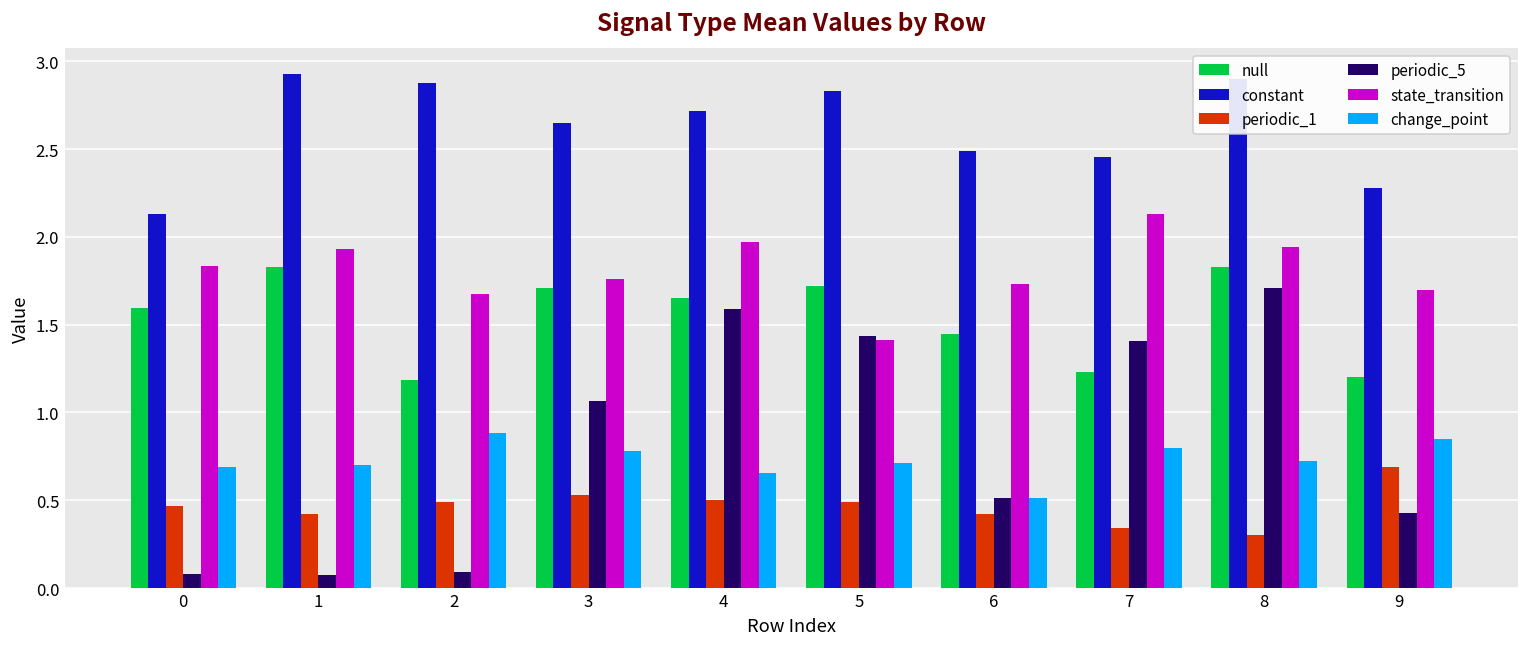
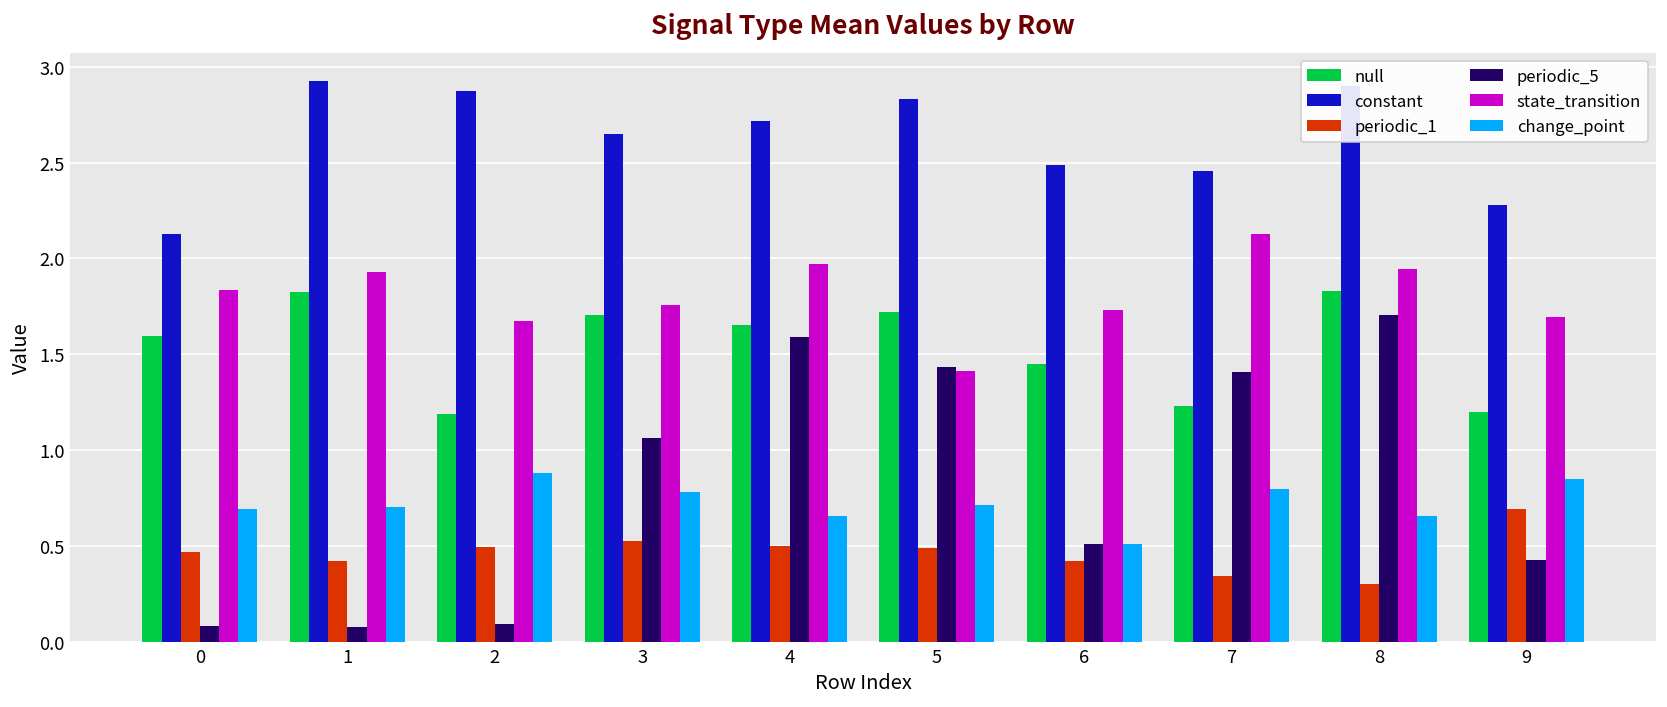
change_point, 8: 0.73 -> 0.66
